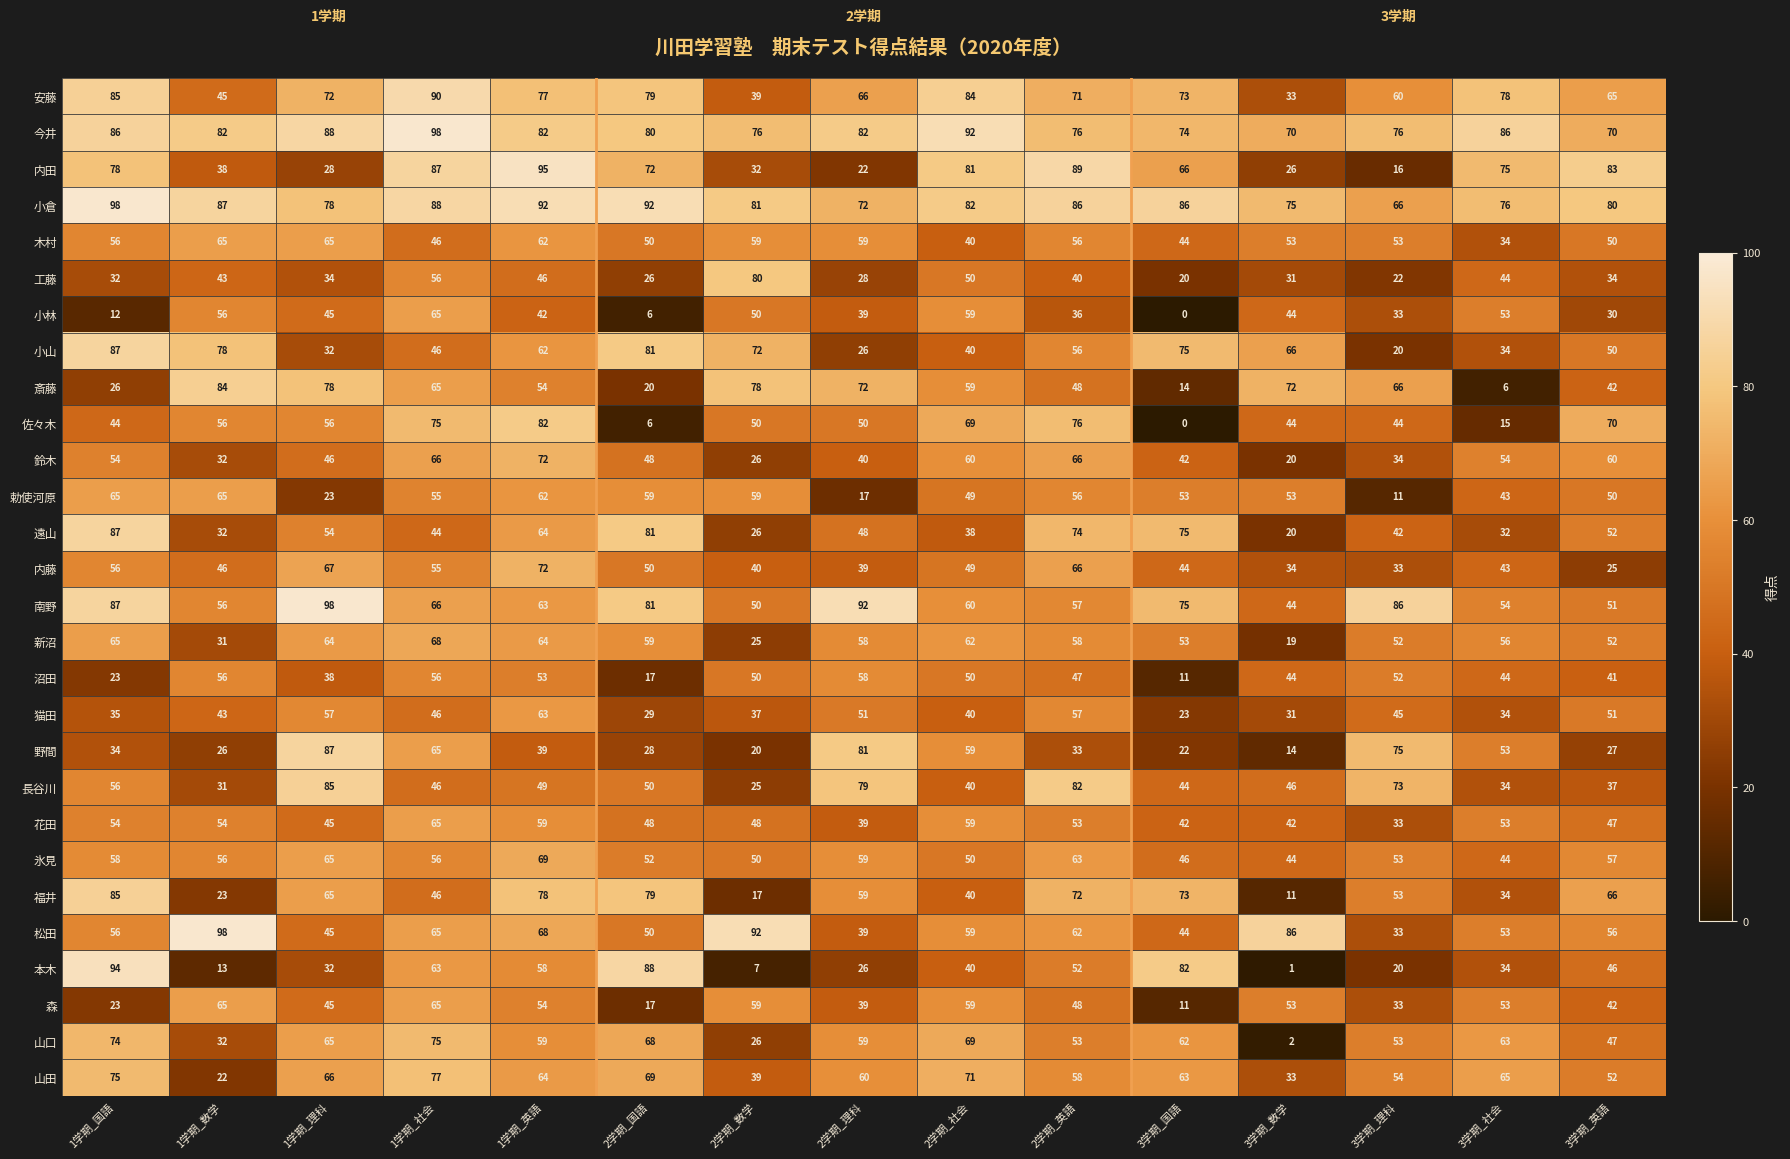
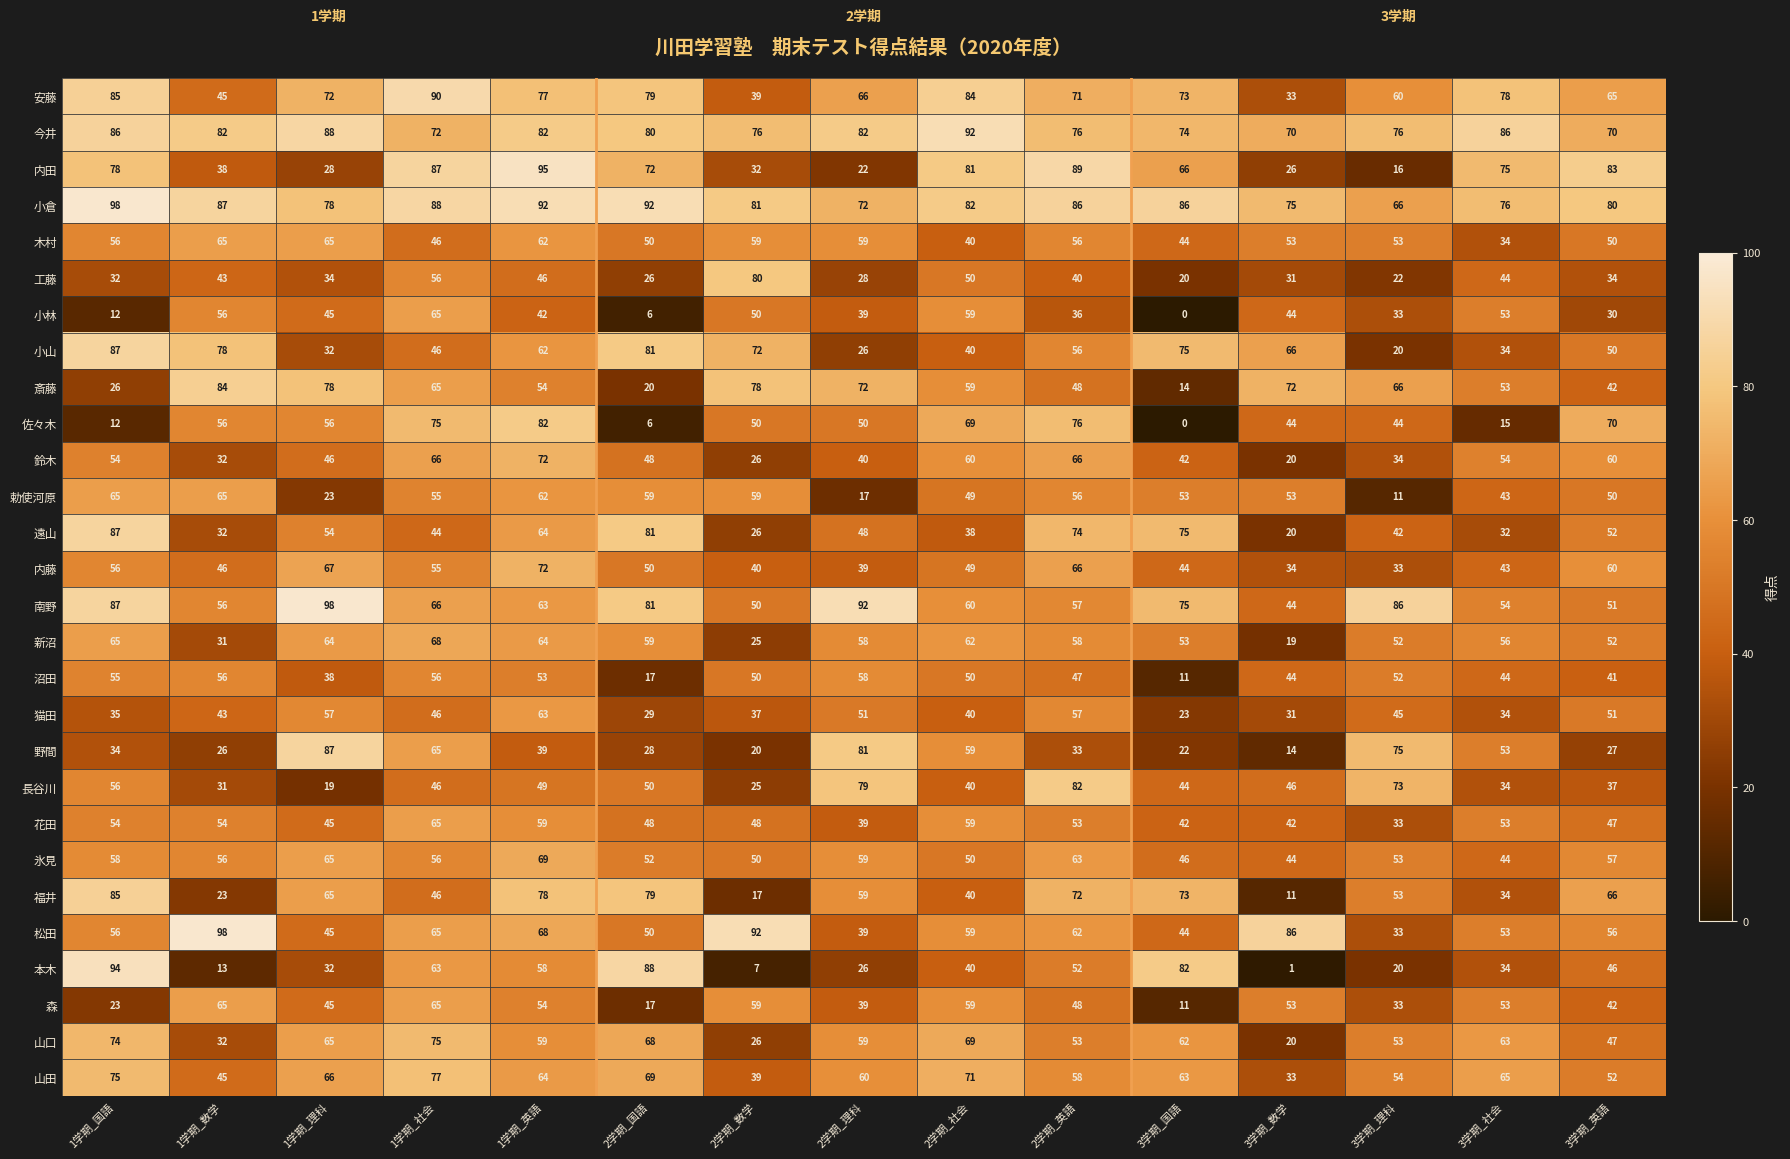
今井, 1学期_社会: 98 -> 72
斎藤, 3学期_社会: 6 -> 53
佐々木, 1学期_国語: 44 -> 12
内藤, 3学期_英語: 25 -> 60
沼田, 1学期_国語: 23 -> 55
長谷川, 1学期_理科: 85 -> 19
山口, 3学期_数学: 2 -> 20
山田, 1学期_数学: 22 -> 45
